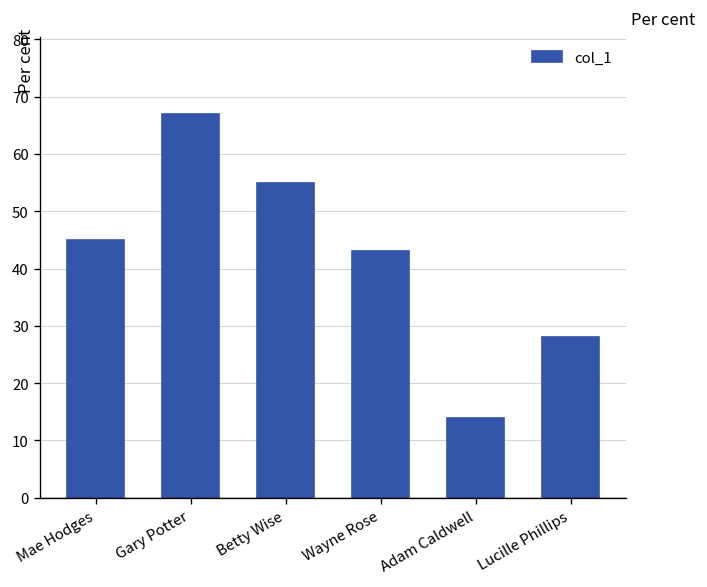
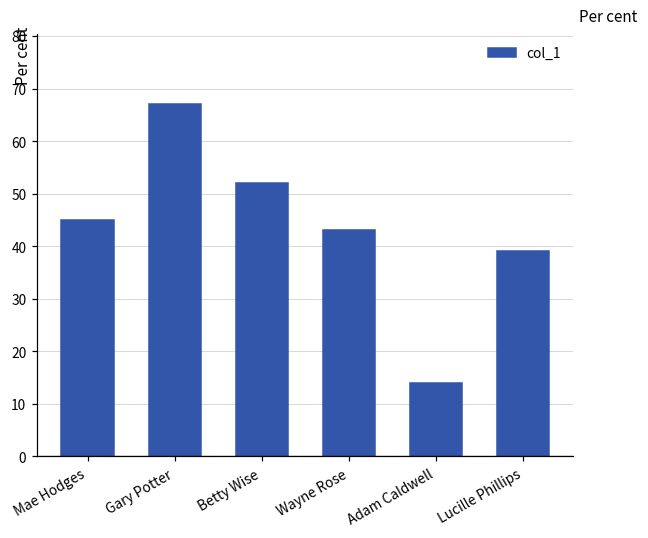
Betty Wise: 55 -> 52
Lucille Phillips: 28 -> 39
